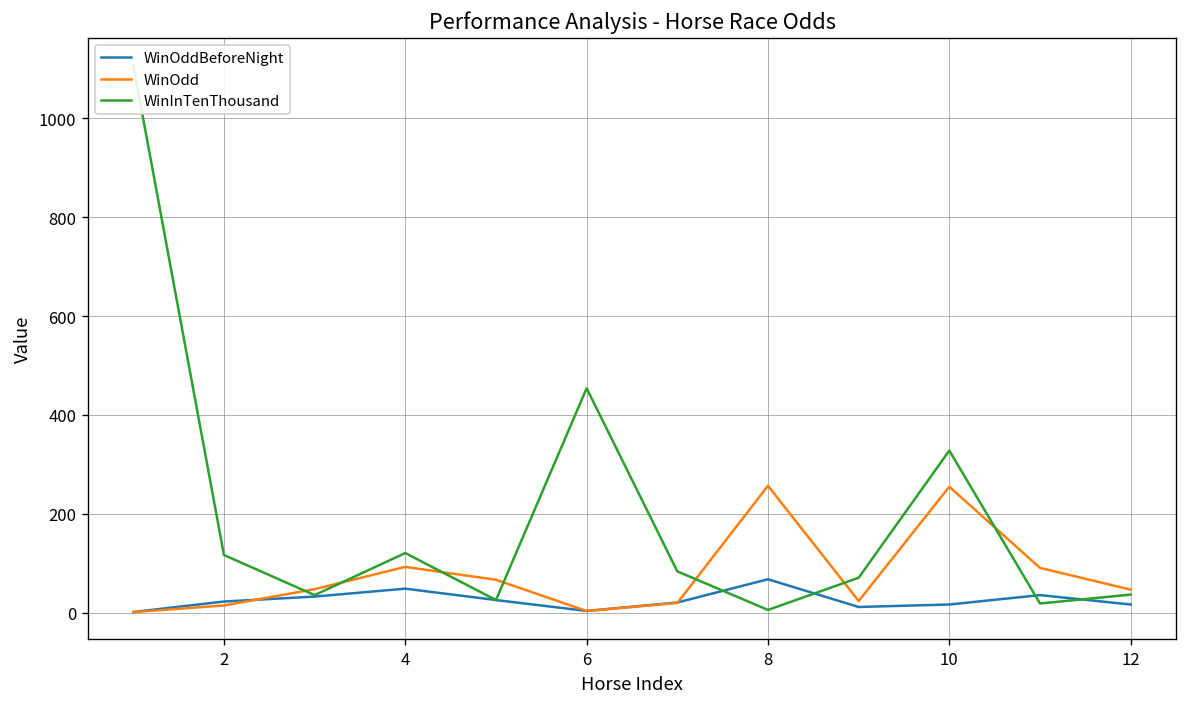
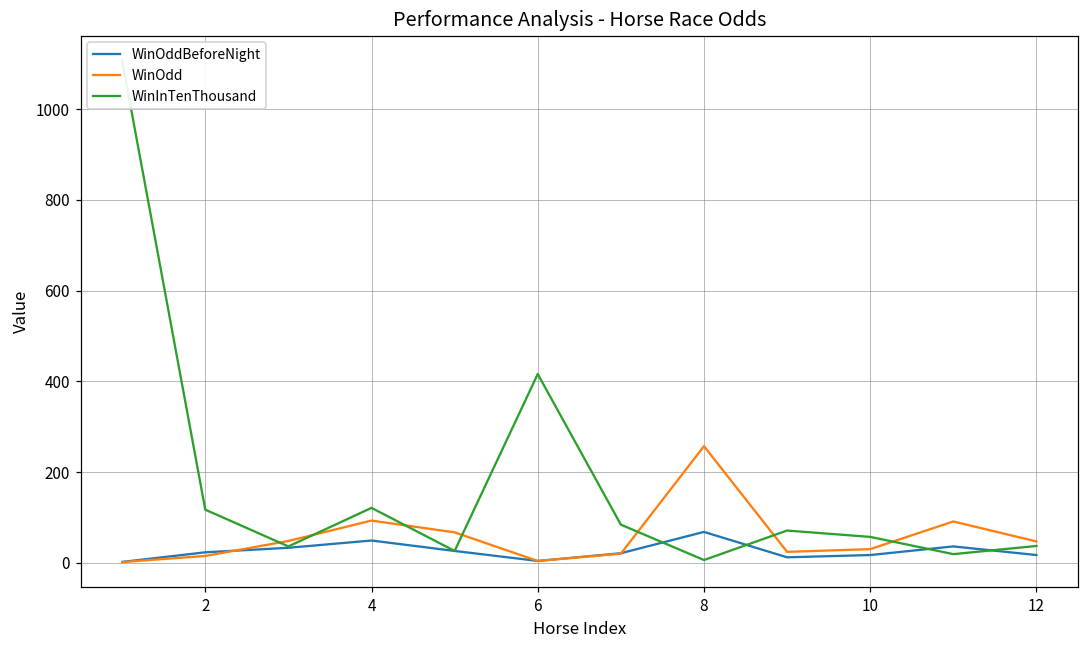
WinInTenThousand, 6: 450 -> 420
WinOdd, 10: 260 -> 30
WinInTenThousand, 10: 330 -> 60
